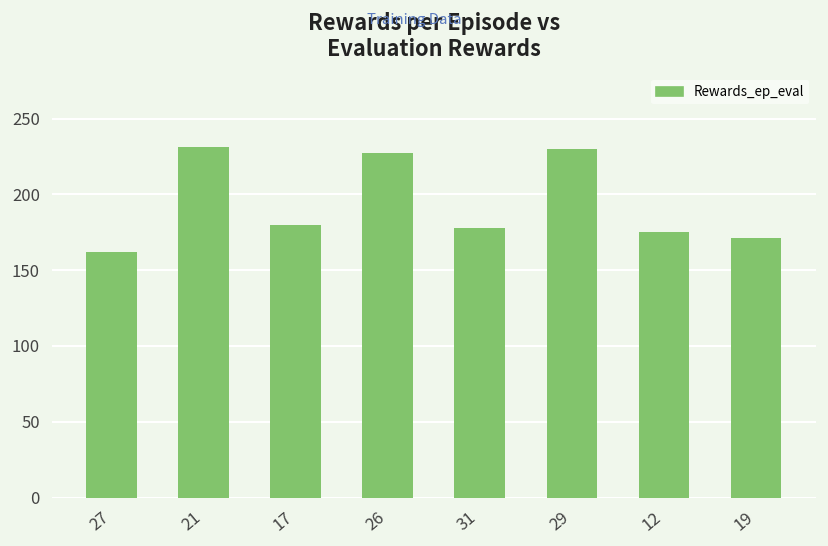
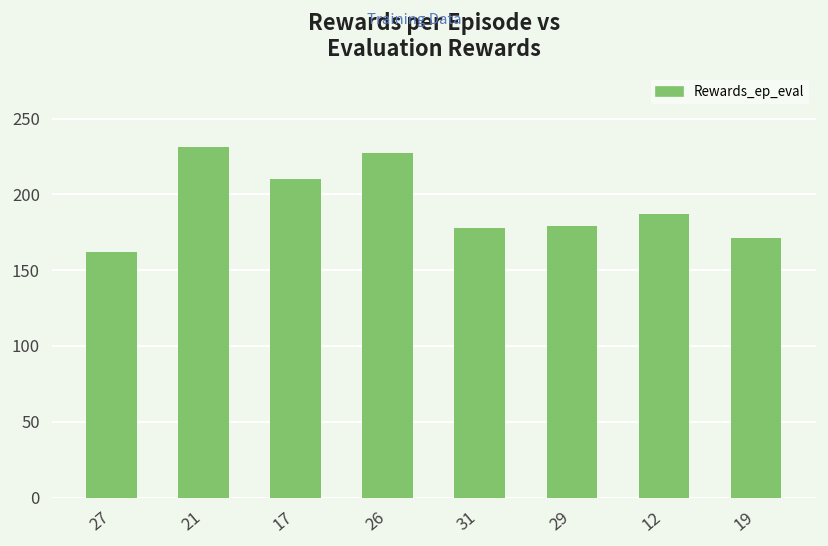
17: 180 -> 210
29: 230 -> 179
12: 175 -> 187
